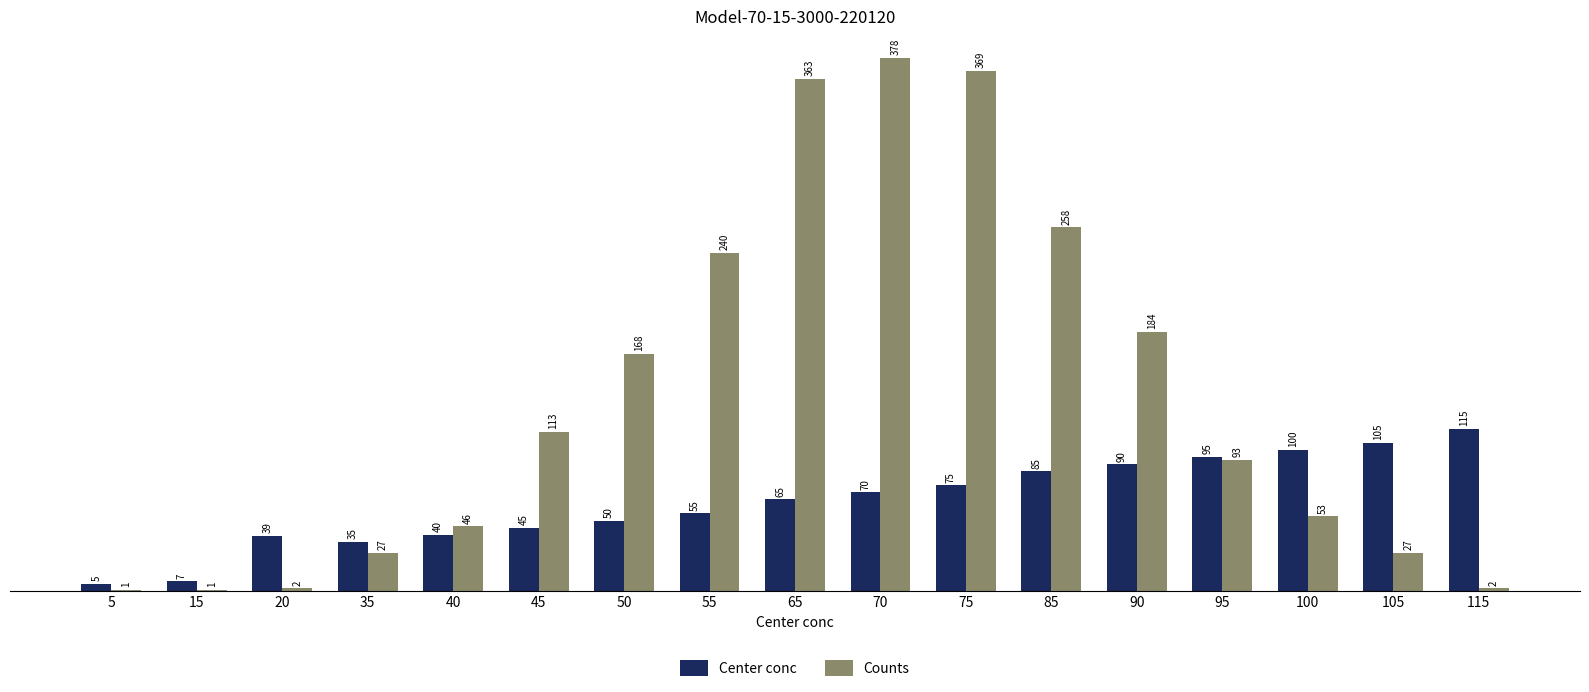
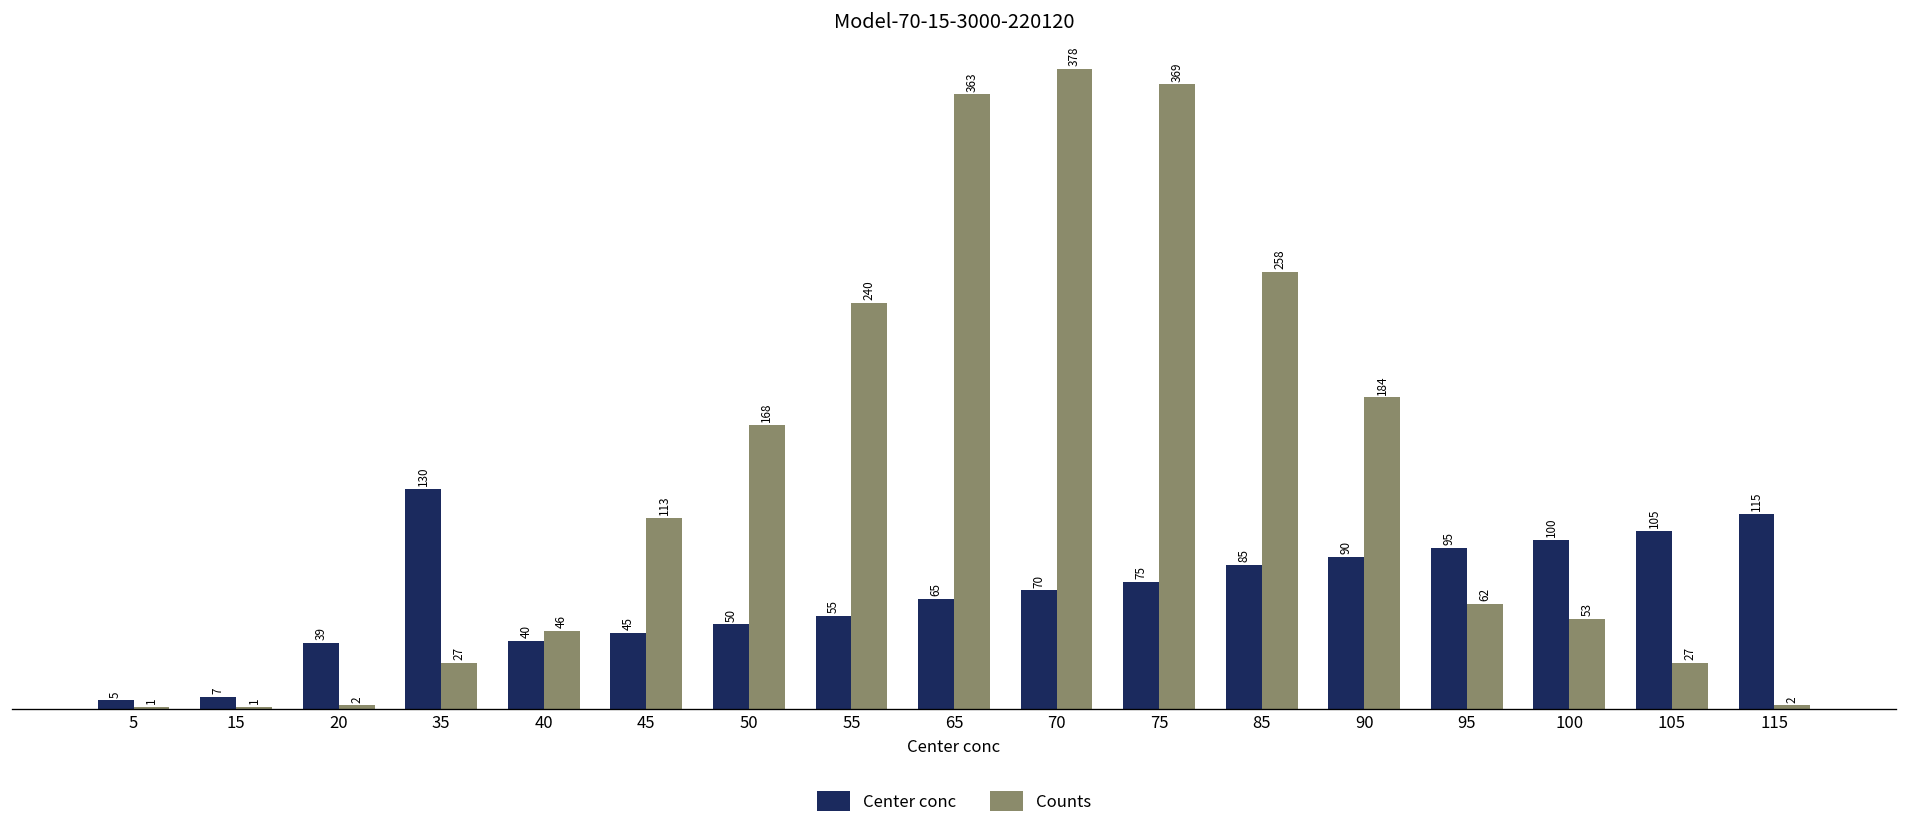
Center conc, 35: 35 -> 130
Counts, 95: 93 -> 62
